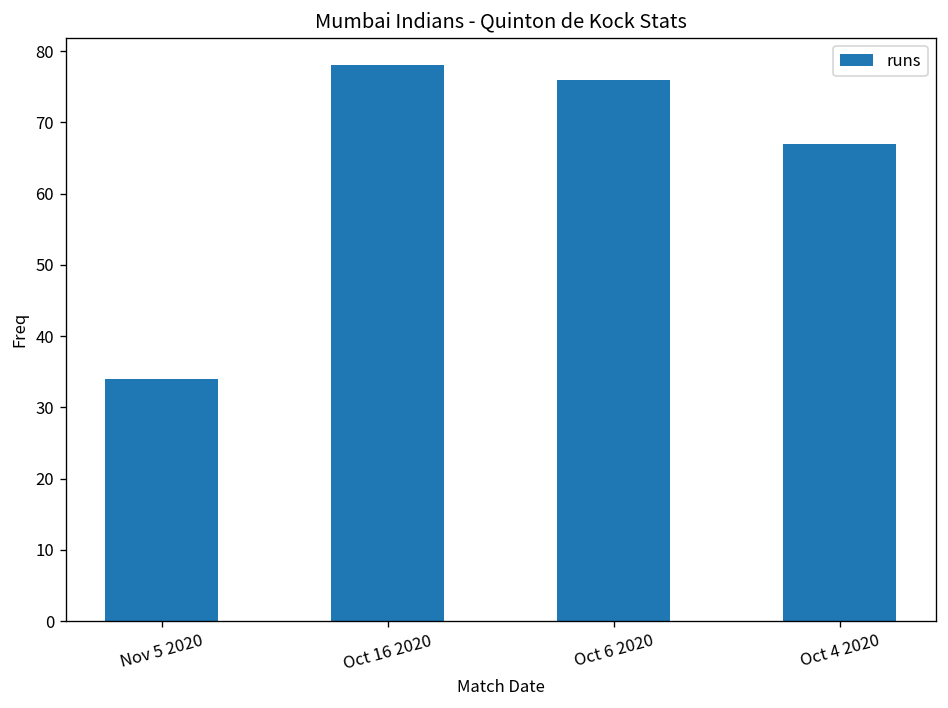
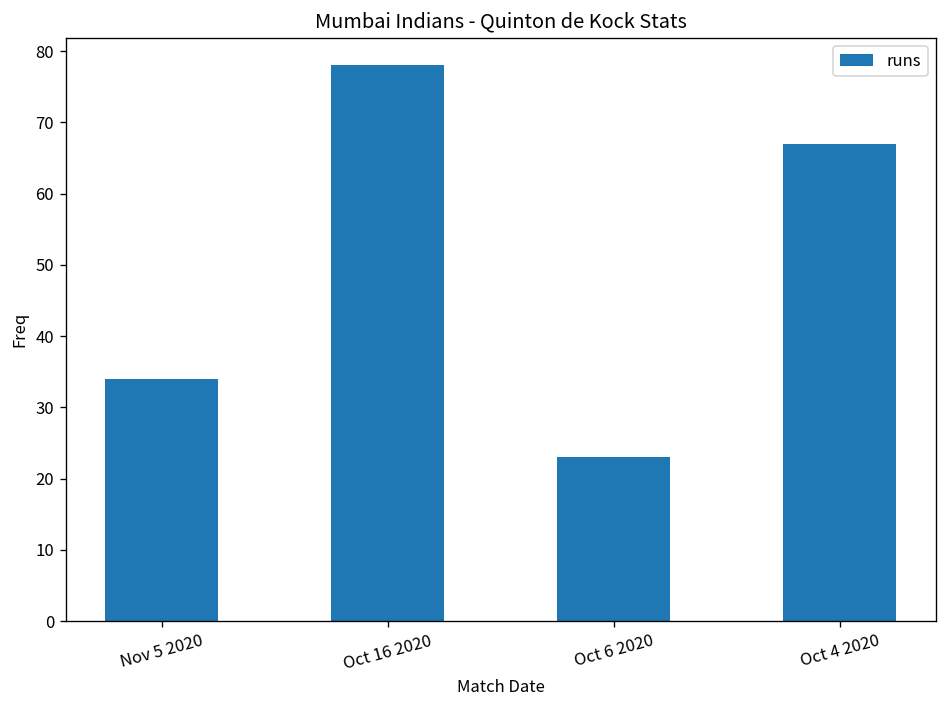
Oct 6 2020: 76 -> 23
